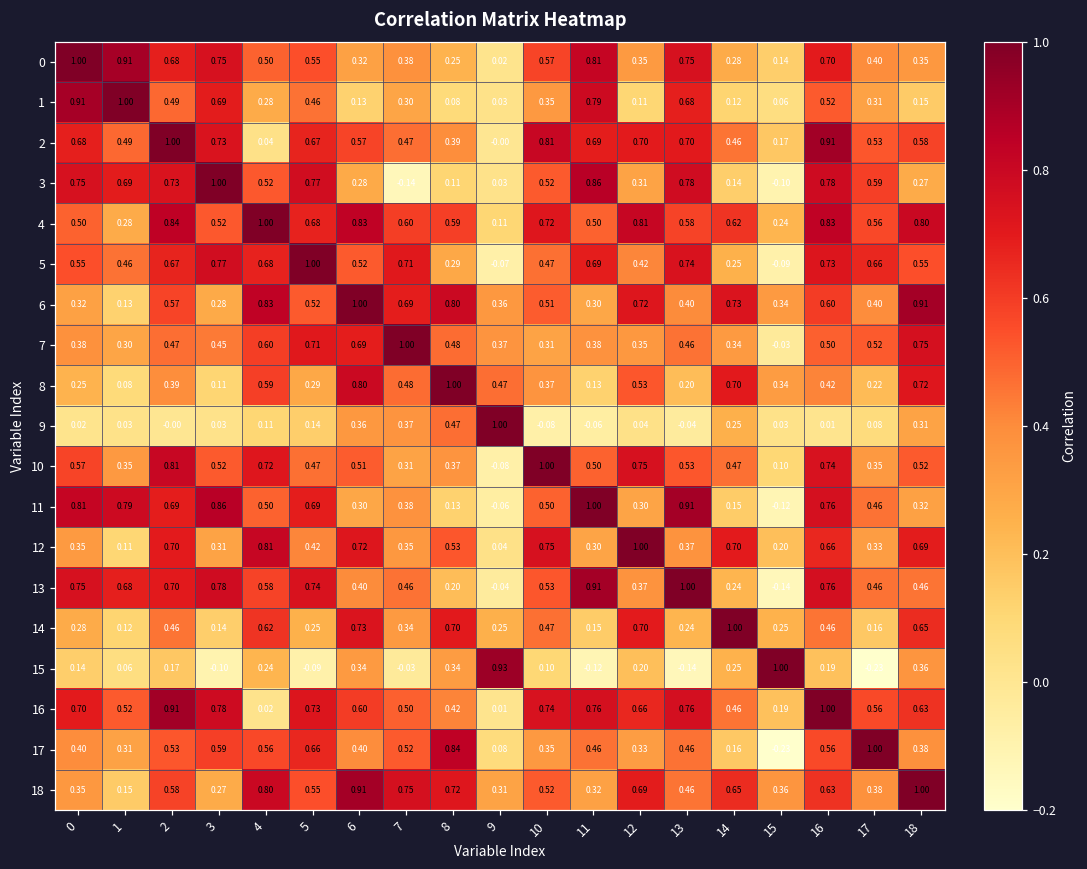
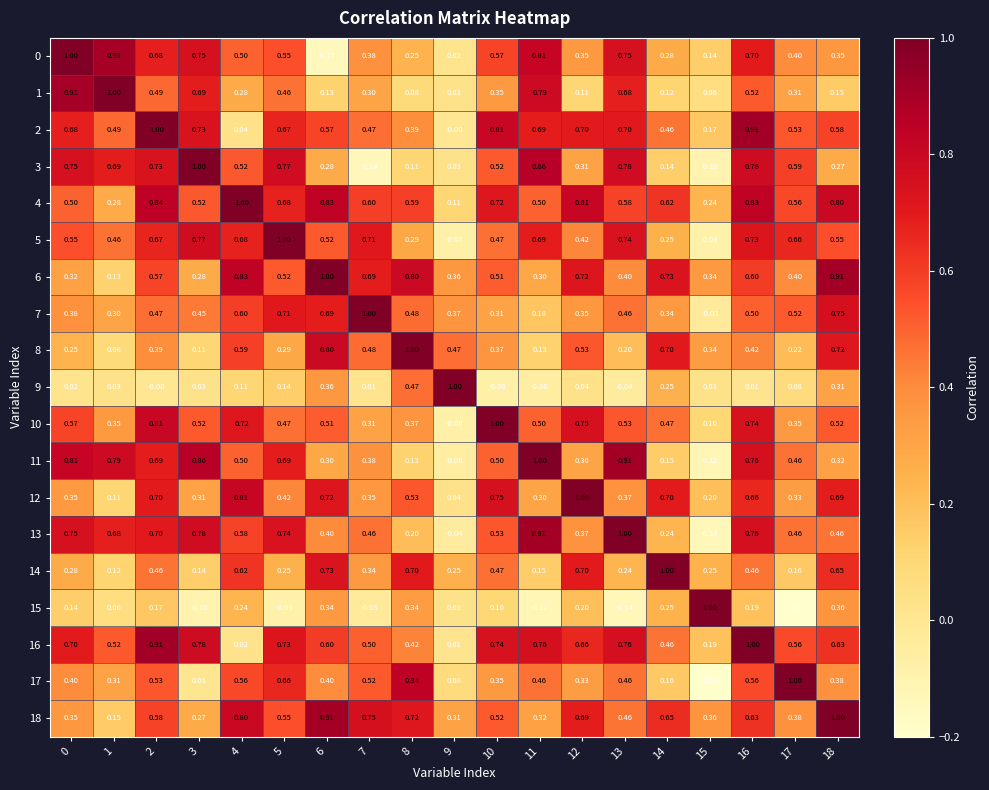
0, 6: 0.32 -> -0.15
7, 11: 0.38 -> 0.18
9, 7: 0.37 -> 0.01
15, 9: 0.93 -> 0.03
17, 3: 0.59 -> 0.01
